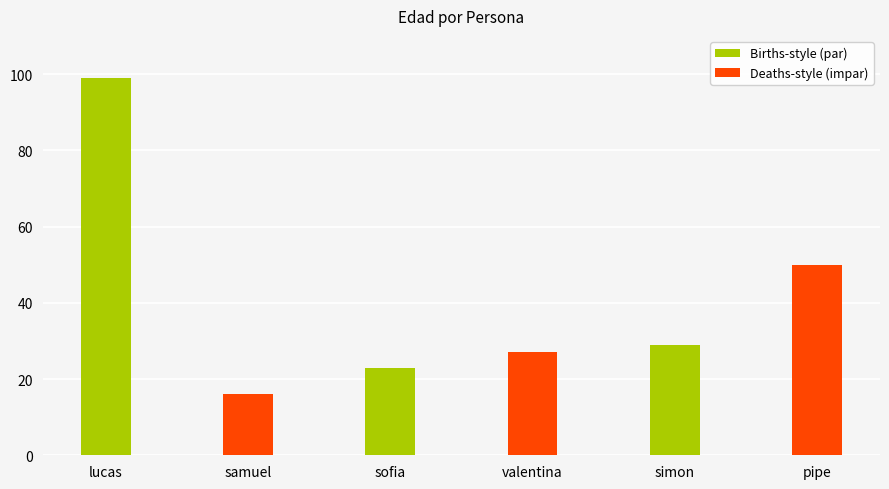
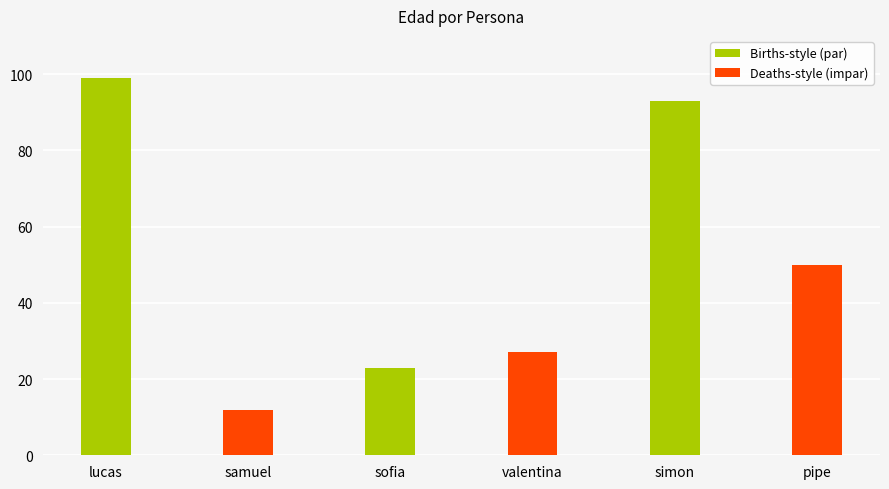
samuel: 16 -> 12
simon: 29 -> 93
